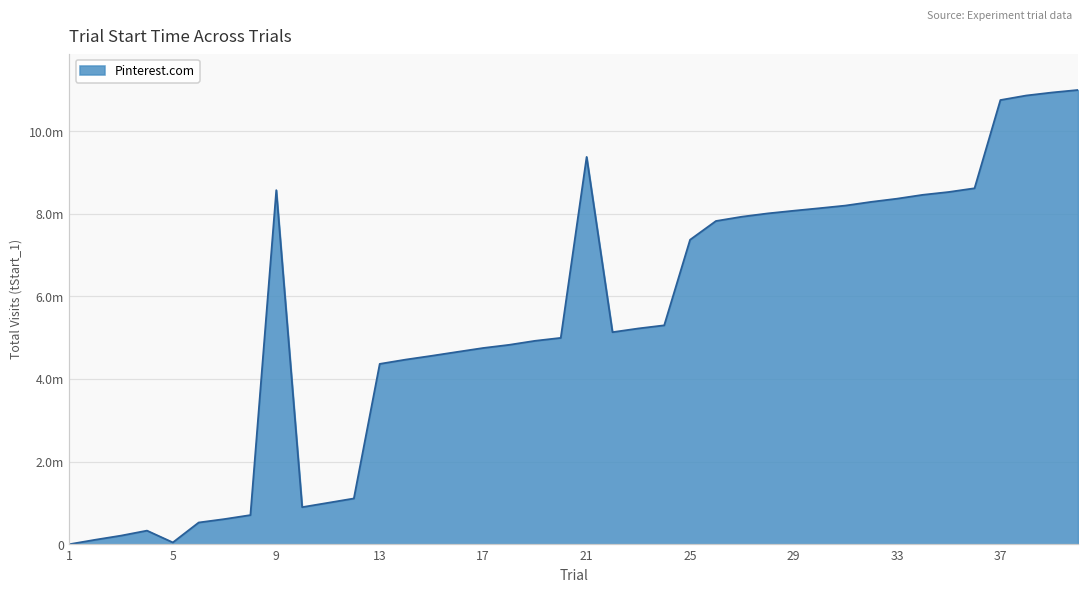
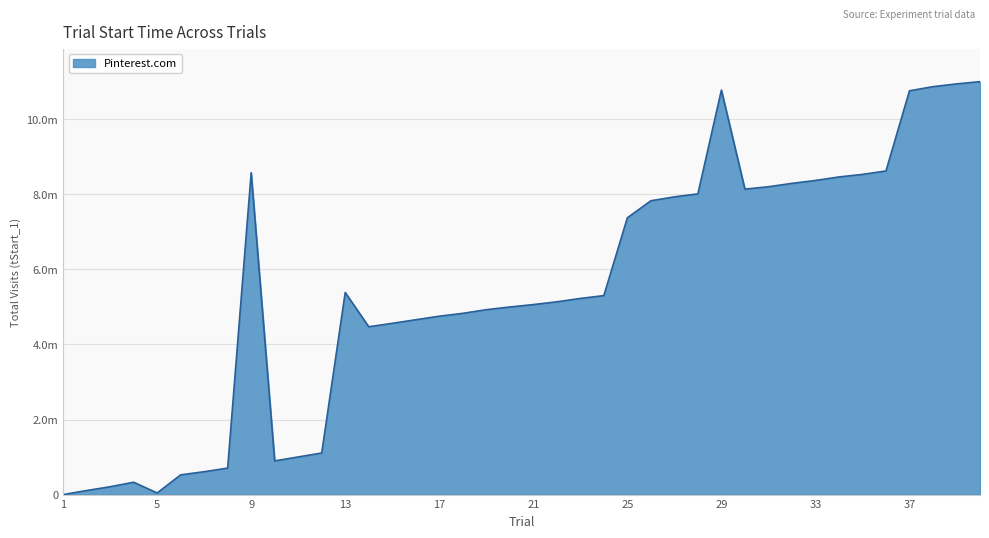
13: 4.4m -> 5.4m
21: 9.4m -> 5.1m
29: 8.1m -> 10.8m
